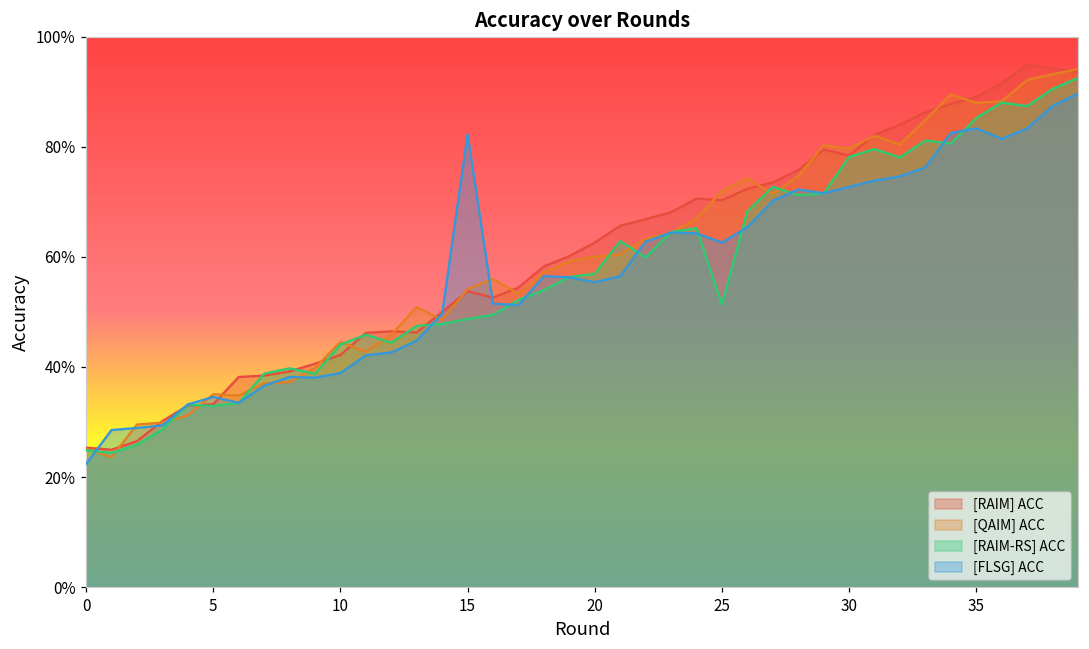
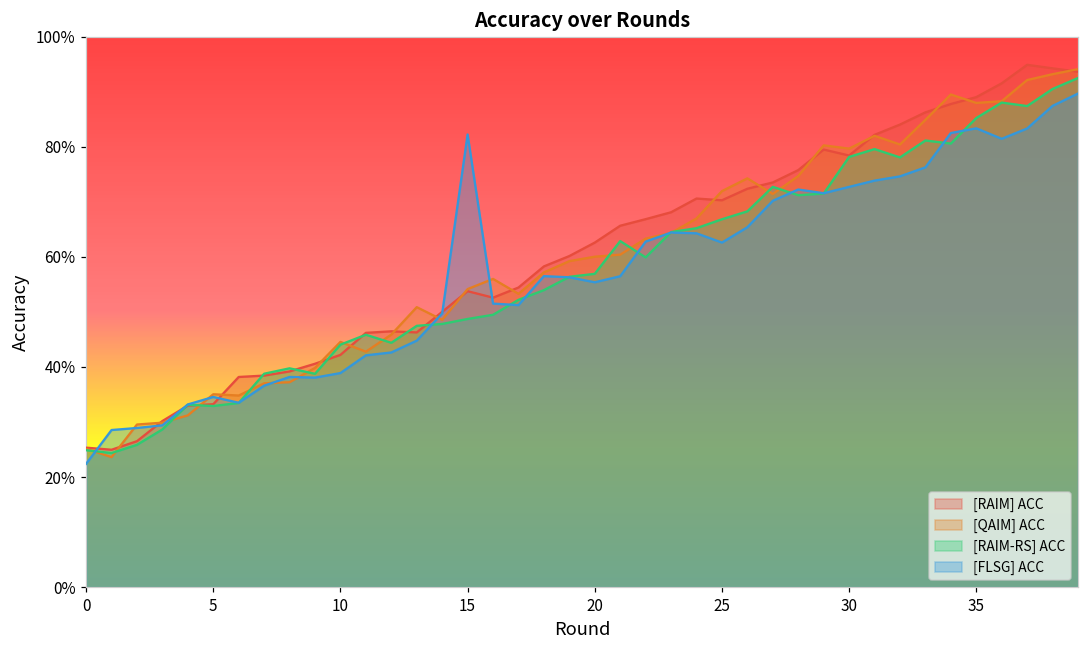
[RAIM-RS] ACC, 25: 51% -> 67%
